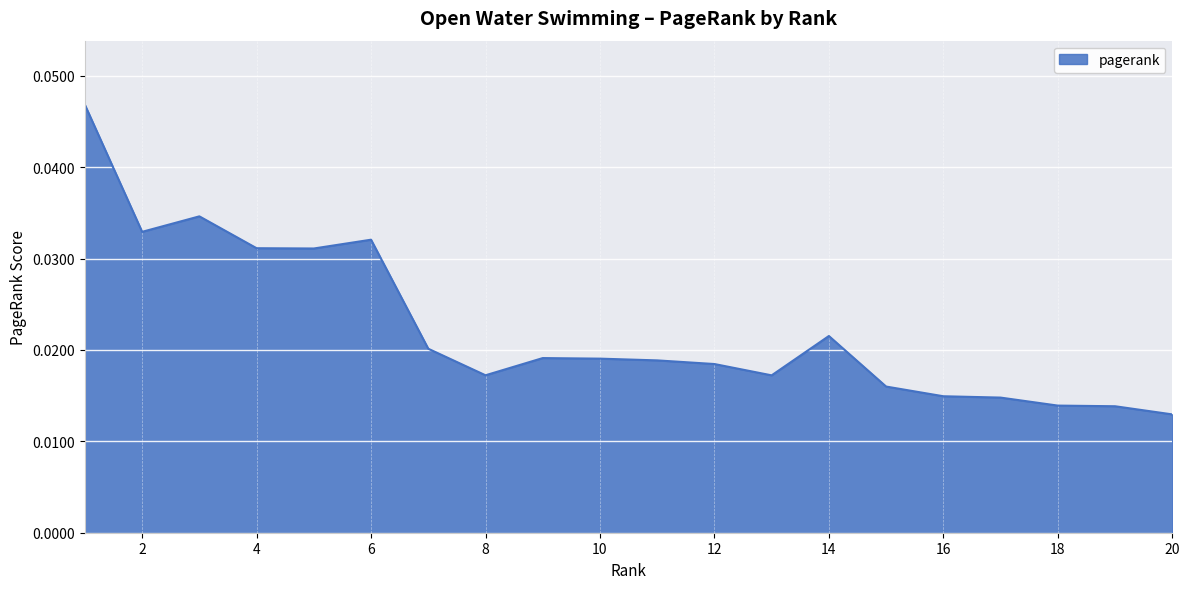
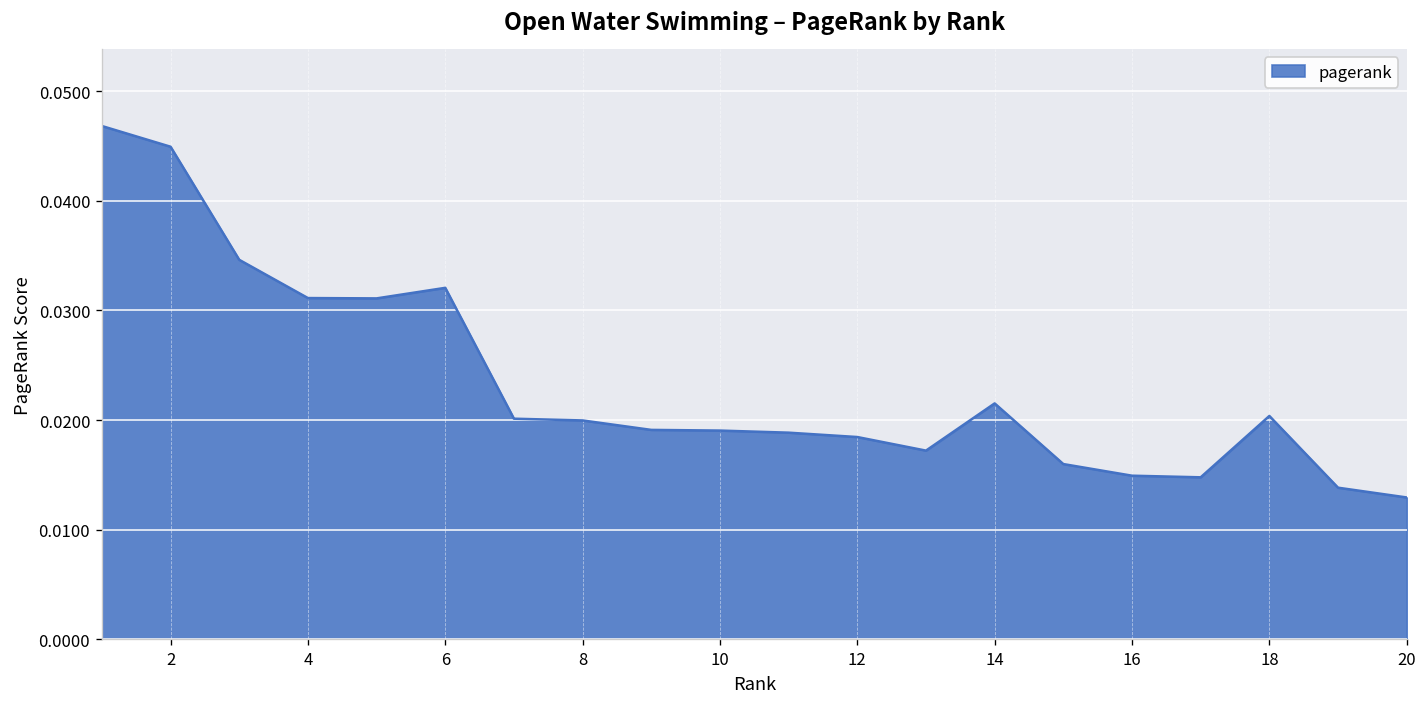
2: 0.033 -> 0.045
8: 0.017 -> 0.020
18: 0.014 -> 0.020
